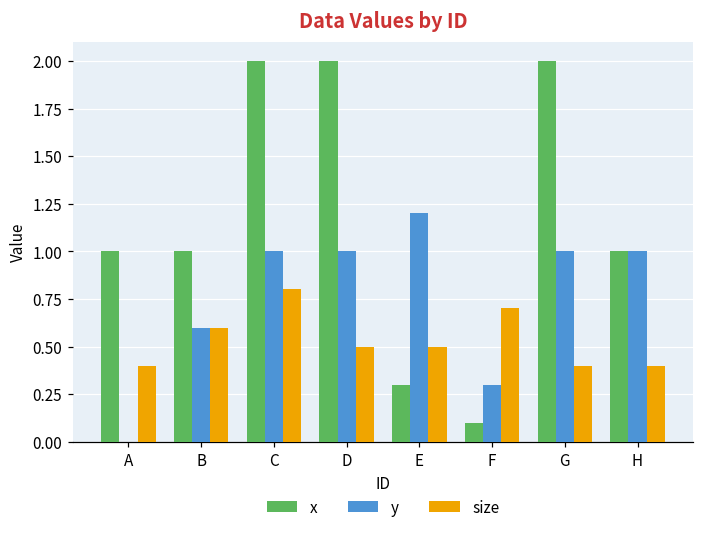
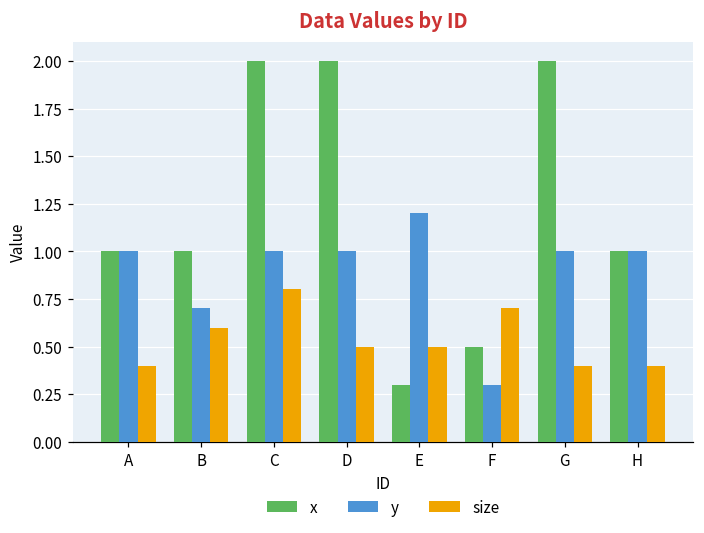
y, A: 0 -> 1
y, B: 0.6 -> 0.7
x, F: 0.1 -> 0.5
